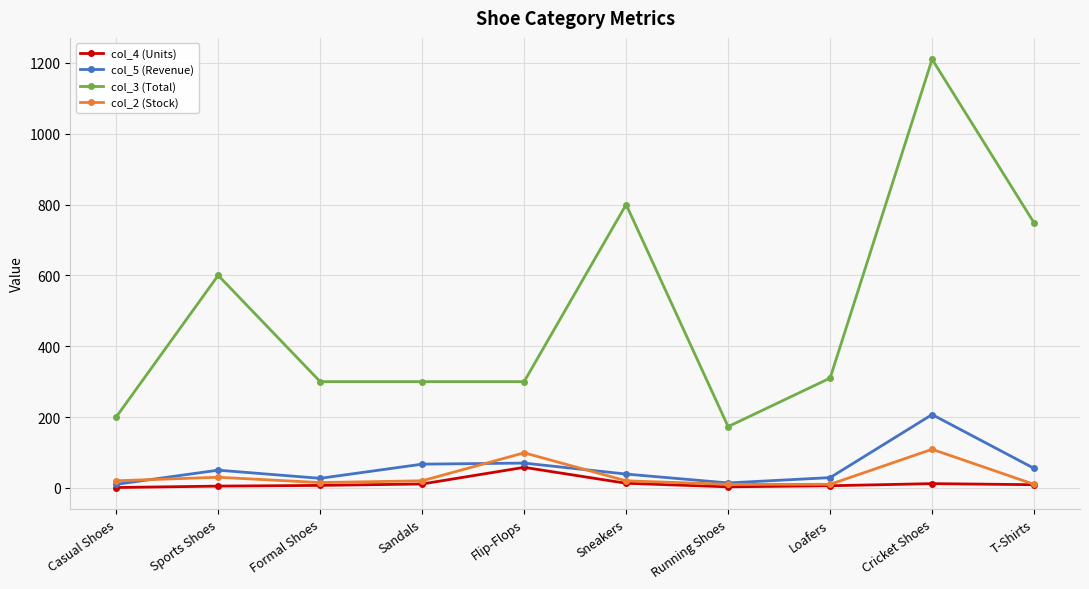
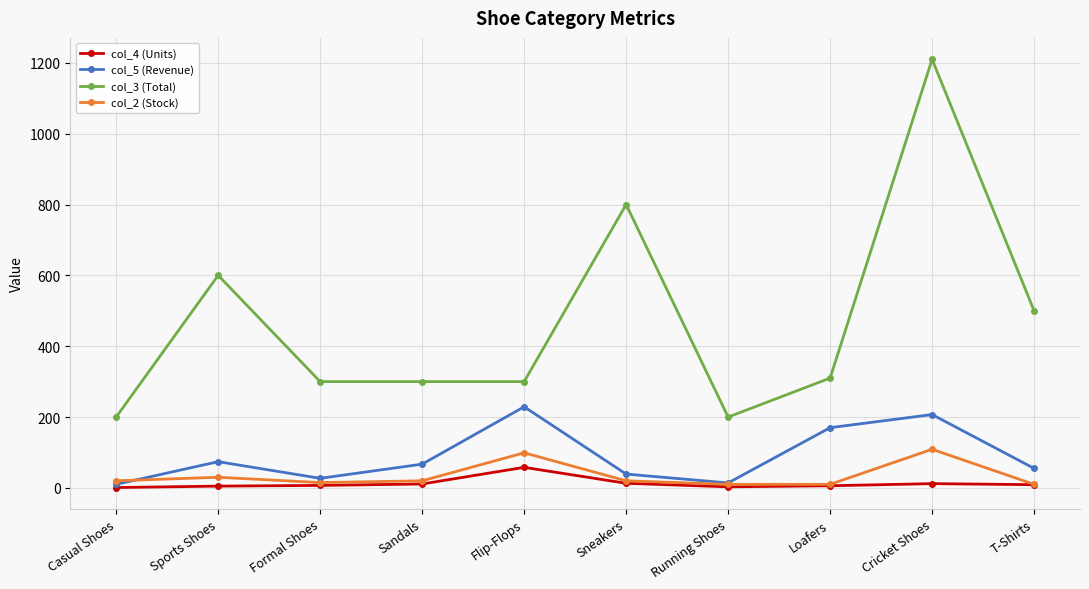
col_5 (Revenue), Sports Shoes: 50 -> 70
col_5 (Revenue), Flip-Flops: 70 -> 230
col_3 (Total), Running Shoes: 170 -> 200
col_5 (Revenue), Loafers: 30 -> 170
col_3 (Total), T-Shirts: 750 -> 500
